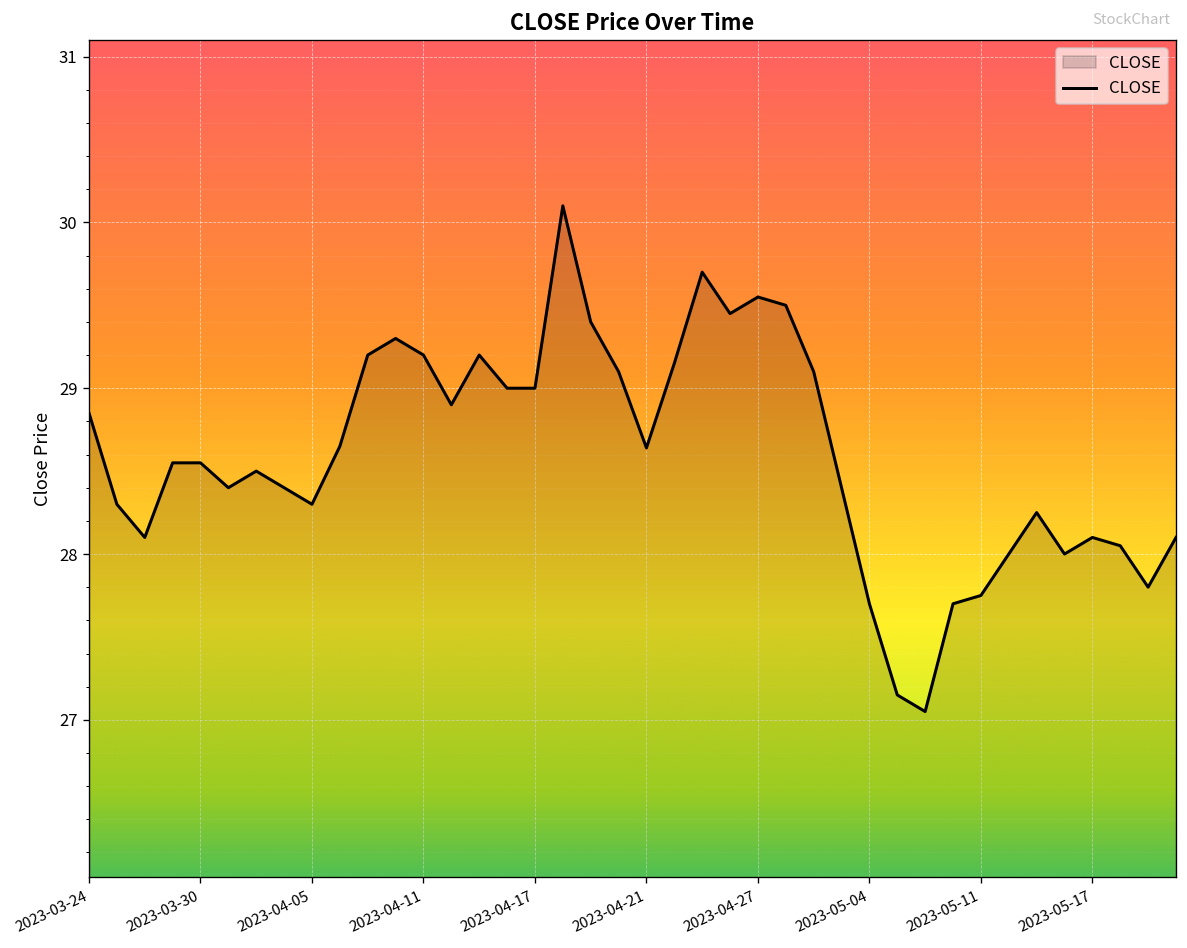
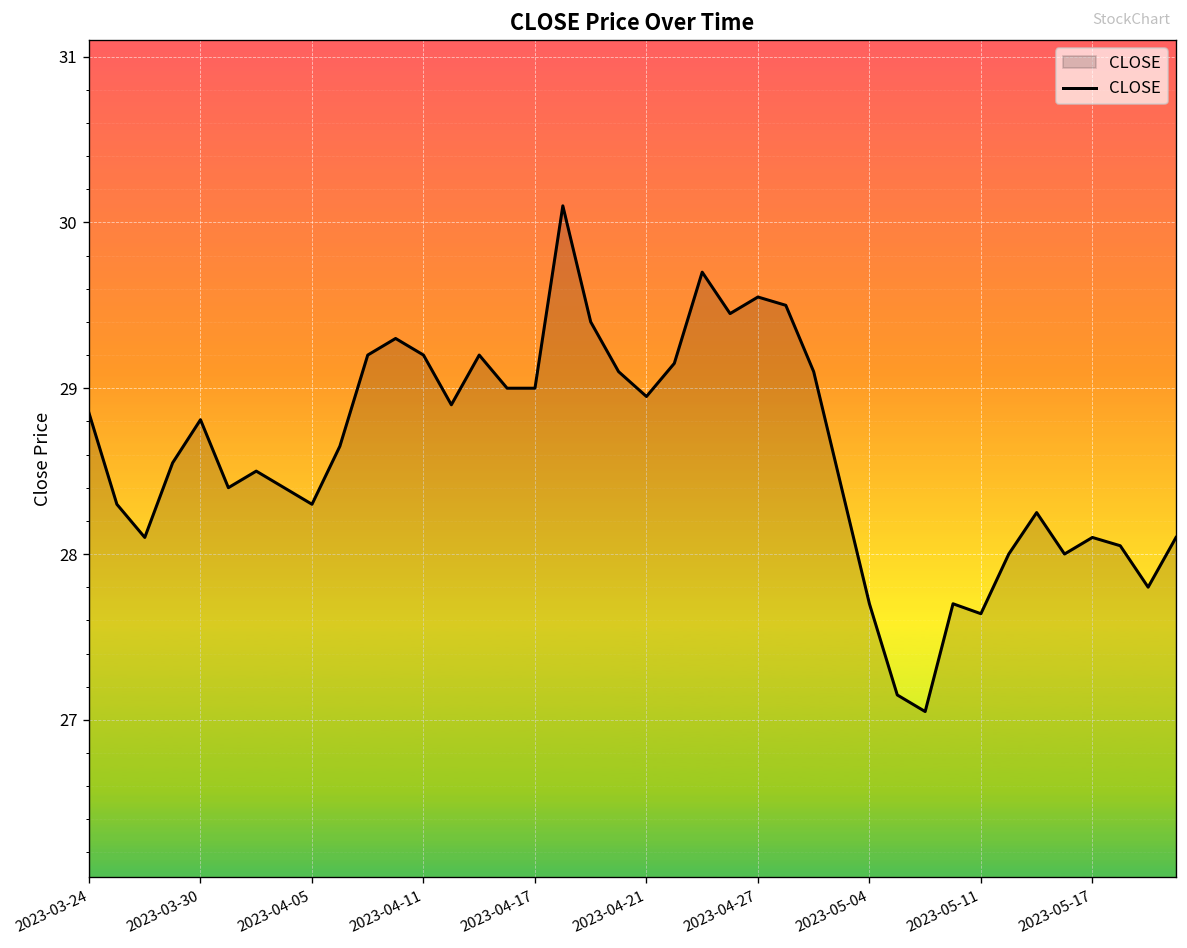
2023-03-30: 28.55 -> 28.81
2023-04-21: 28.64 -> 28.95
2023-05-11: 27.75 -> 27.64
